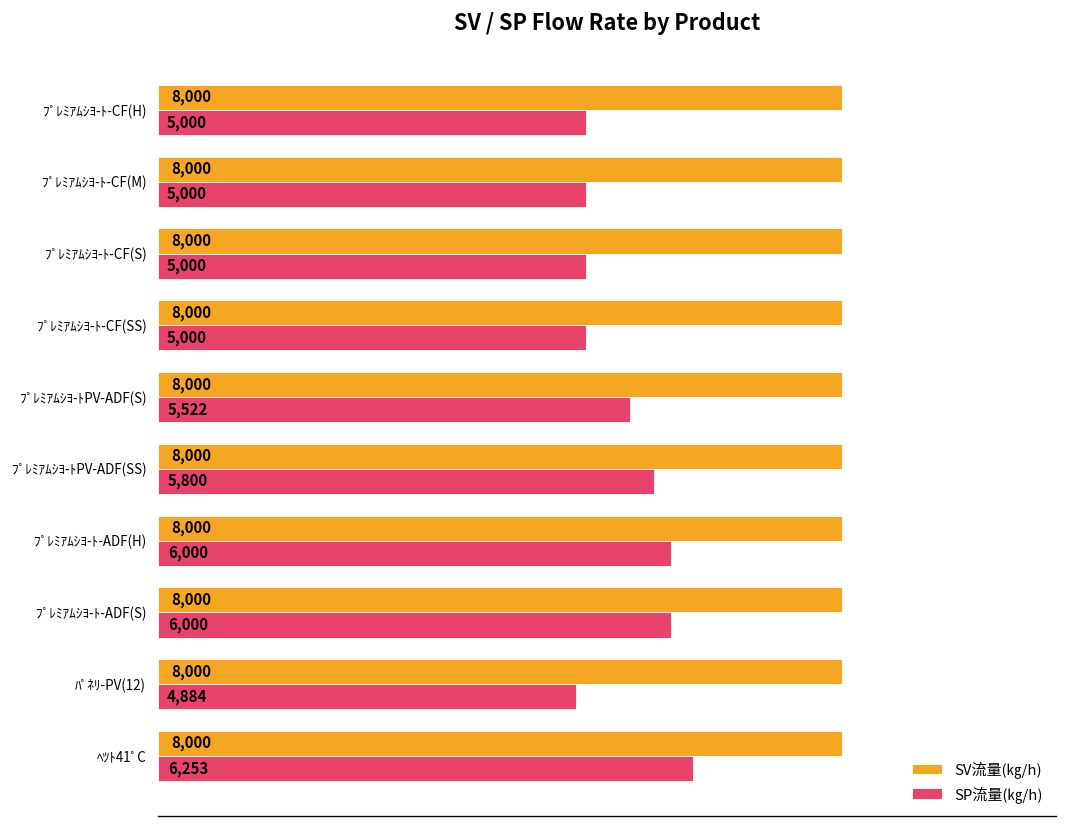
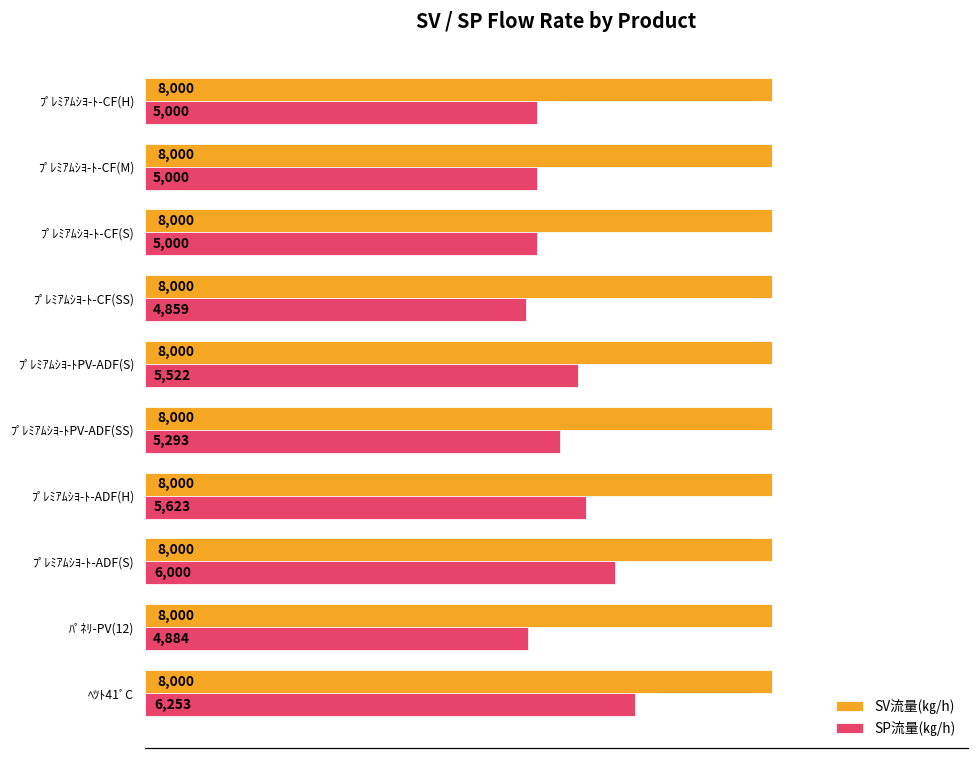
SP流量(㎏/h), ﾌﾟﾚﾐｱﾑｼﾖ-ﾄ-CF(SS): 5,000 -> 4,859
SP流量(㎏/h), ﾌﾟﾚﾐｱﾑｼﾖ-ﾄPV-ADF(SS): 5,800 -> 5,293
SP流量(㎏/h), ﾌﾟﾚﾐｱﾑｼﾖ-ﾄ-ADF(H): 6,000 -> 5,623
